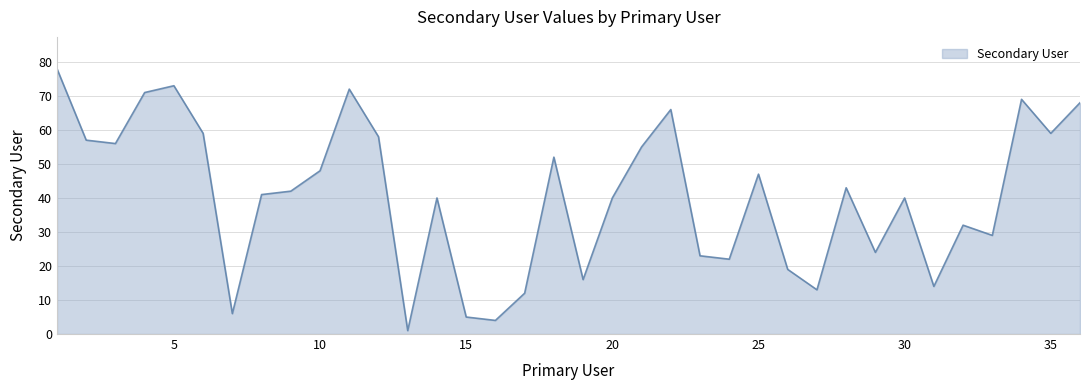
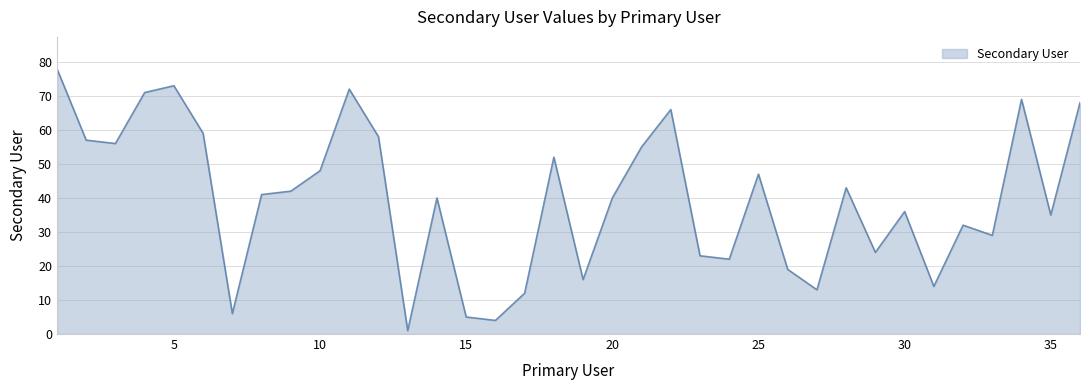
30: 40 -> 36
35: 59 -> 35
